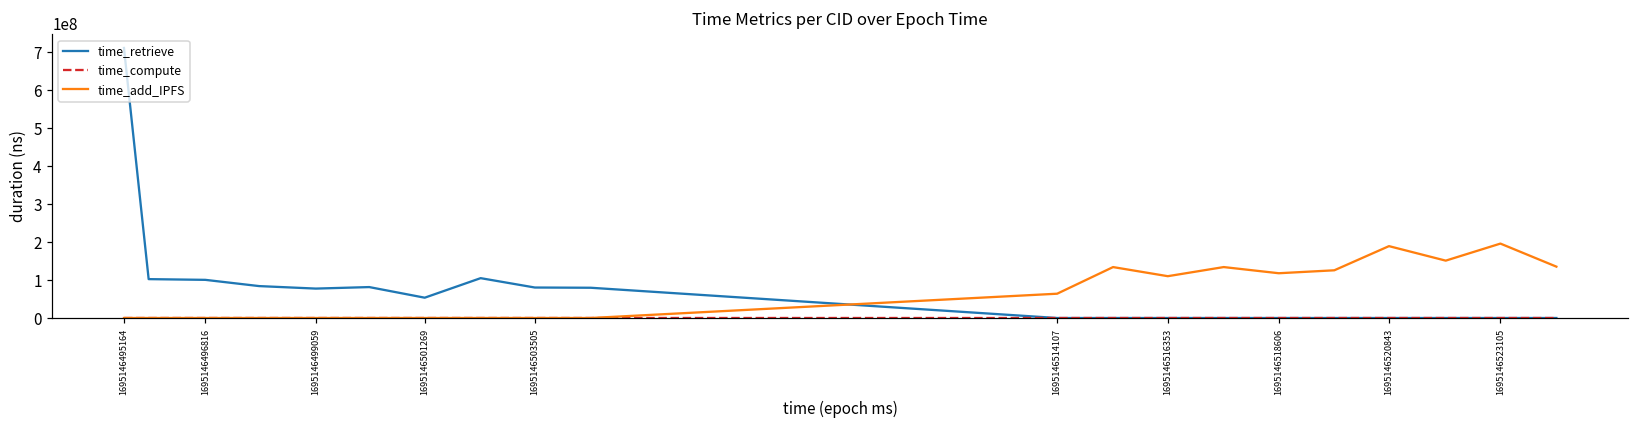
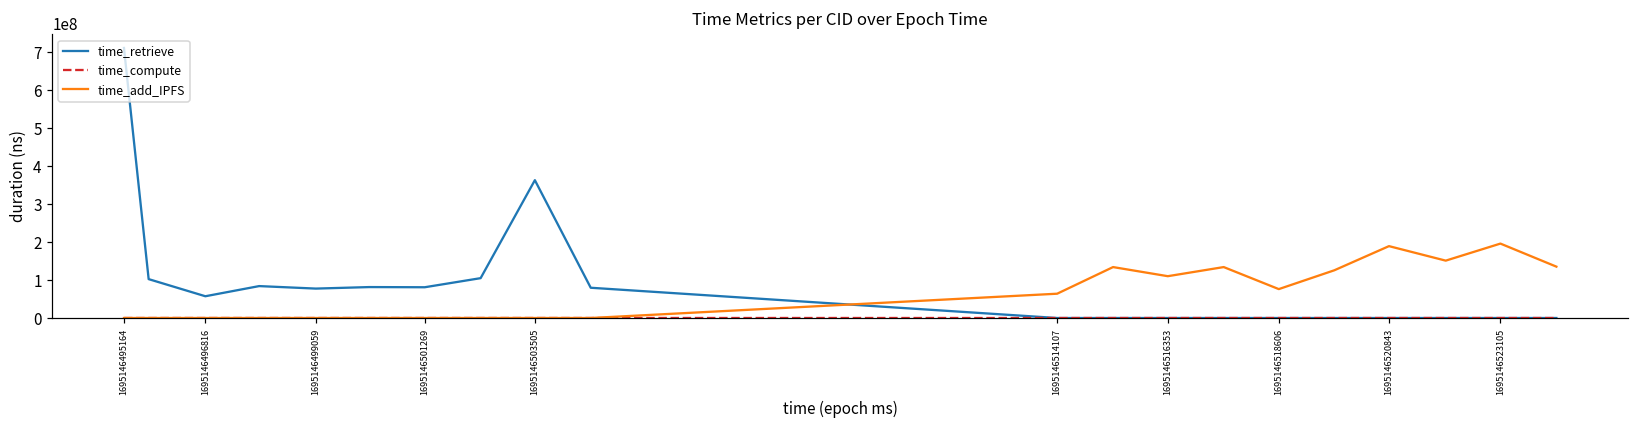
time_retrieve, 1695146496816: 100000000 -> 60000000
time_retrieve, 1695146501269: 50000000 -> 80000000
time_retrieve, 1695146503505: 80000000 -> 360000000
time_add_IPFS, 1695146518606: 120000000 -> 80000000
